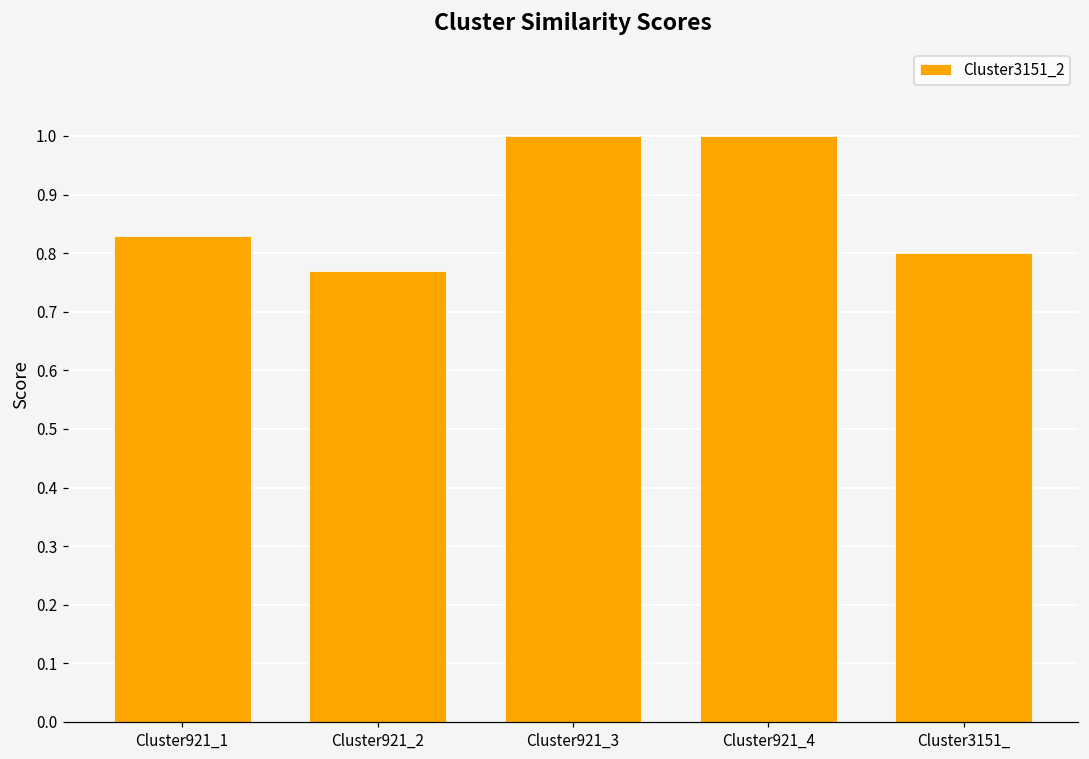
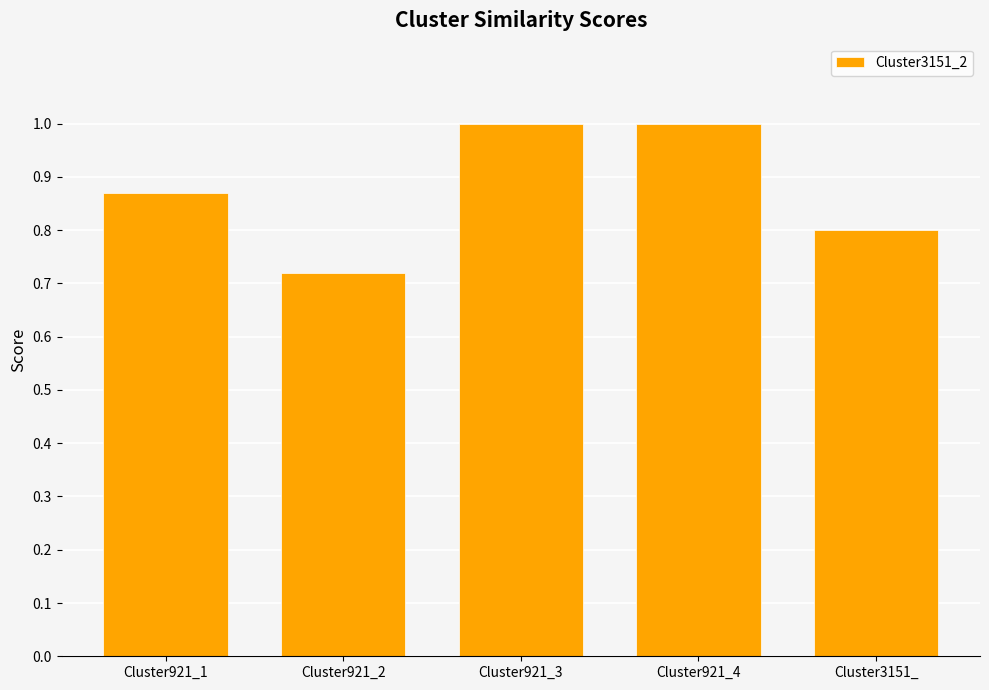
Cluster921_1: 0.83 -> 0.87
Cluster921_2: 0.77 -> 0.72
